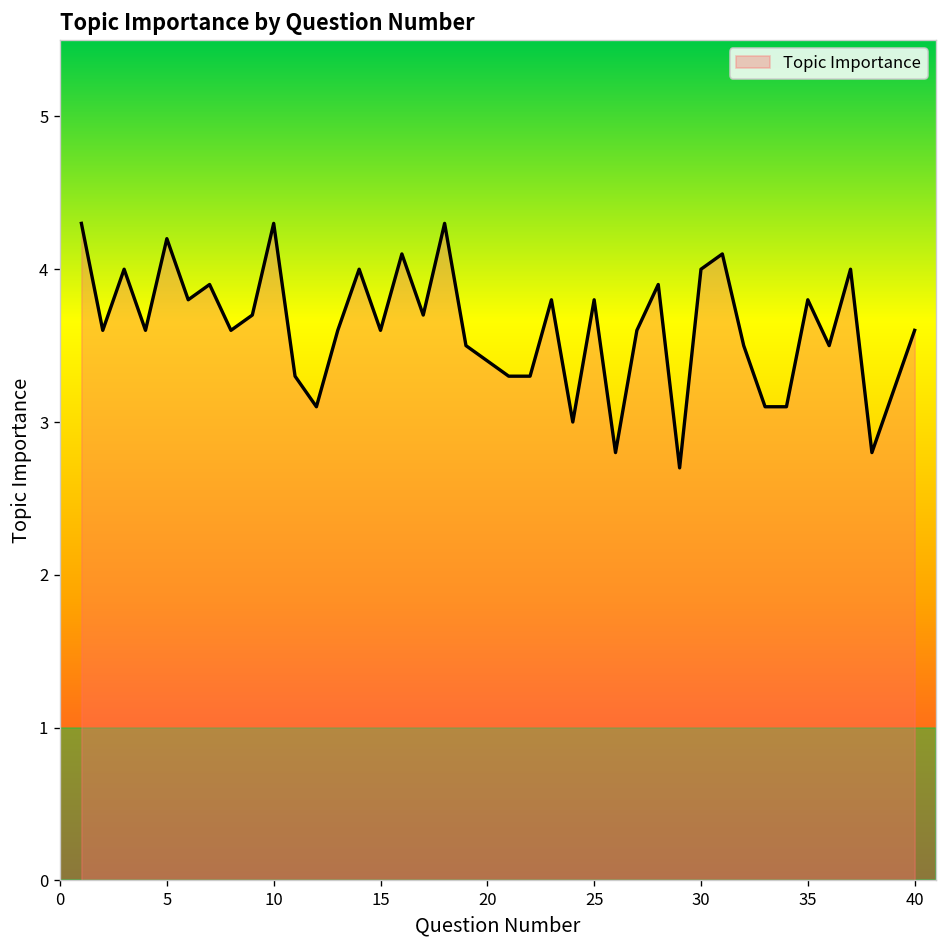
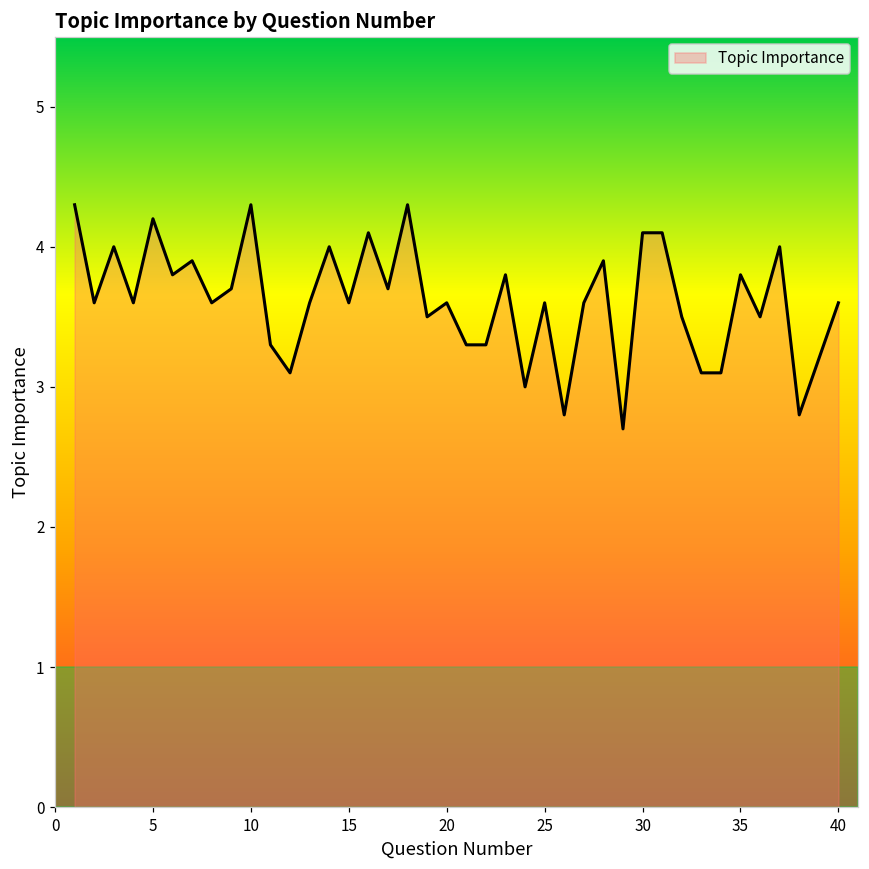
20: 3.4 -> 3.6
25: 3.8 -> 3.6
30: 4.0 -> 4.1
